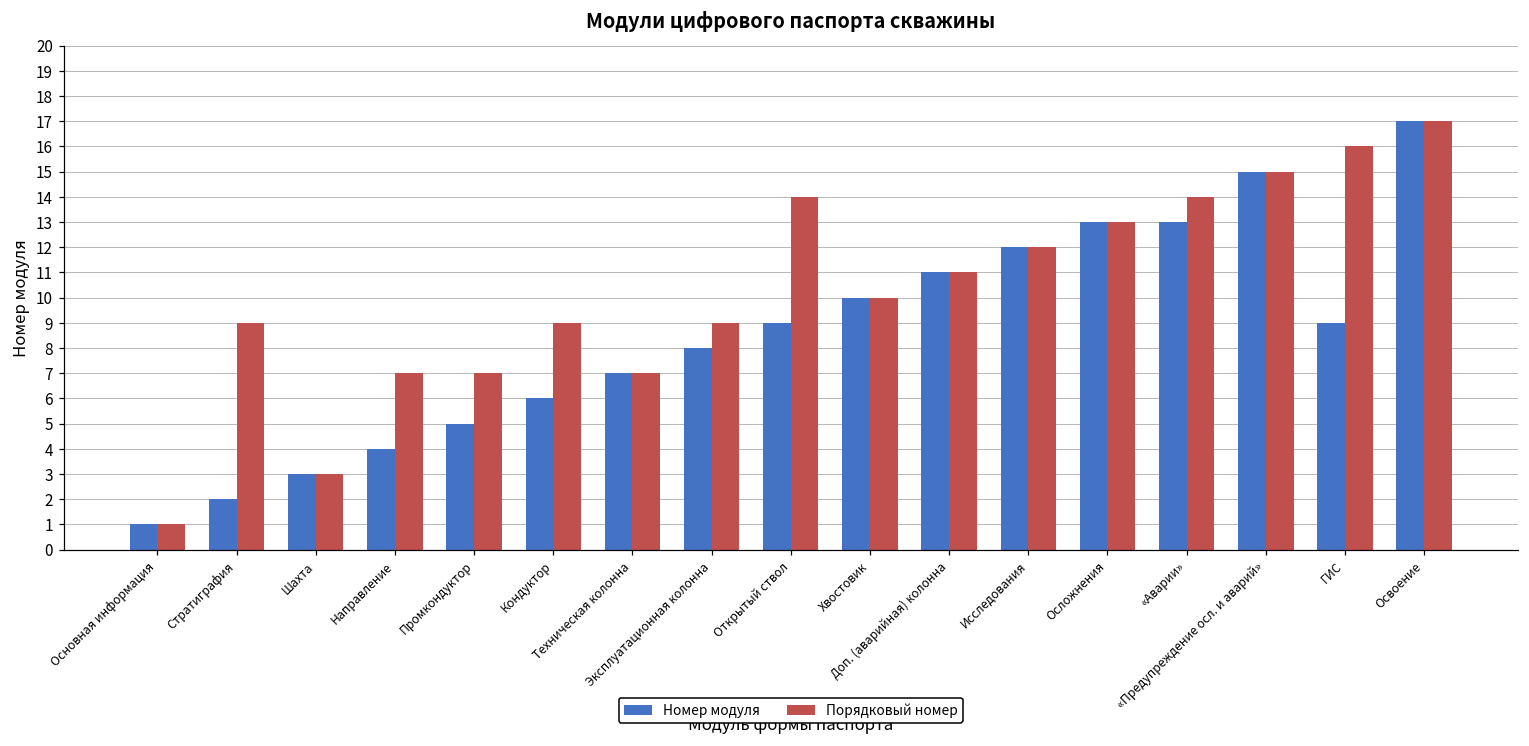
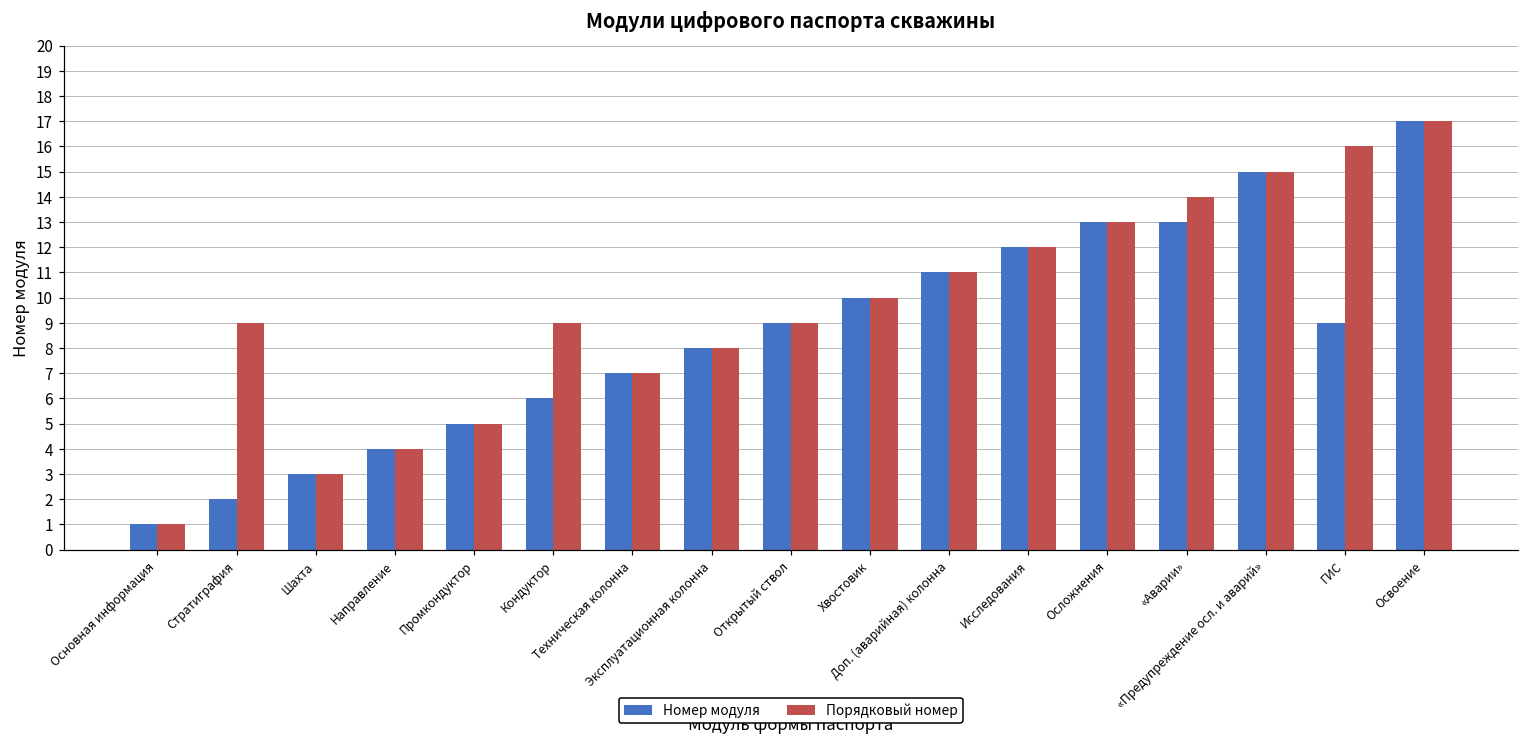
Порядковый номер, Направление: 7 -> 4
Порядковый номер, Промкондуктор: 7 -> 5
Порядковый номер, Эксплуатационная колонна: 9 -> 8
Порядковый номер, Открытый ствол: 14 -> 9
